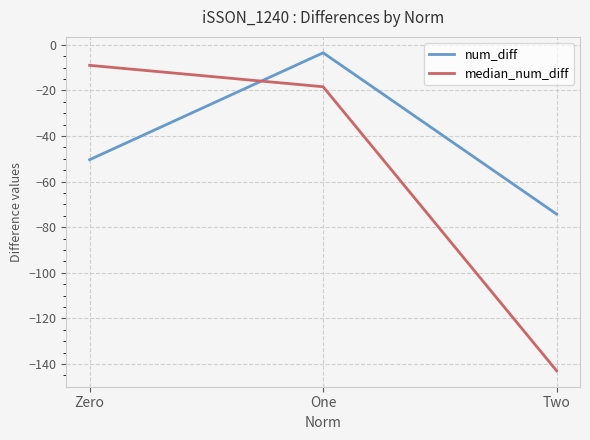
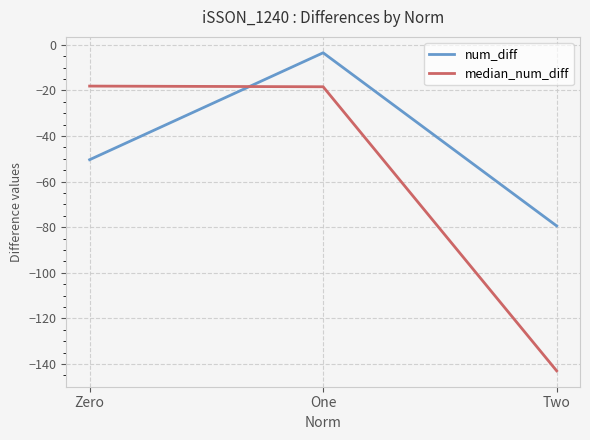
median_num_diff, Zero: -9 -> -18
num_diff, Two: -74 -> -79
